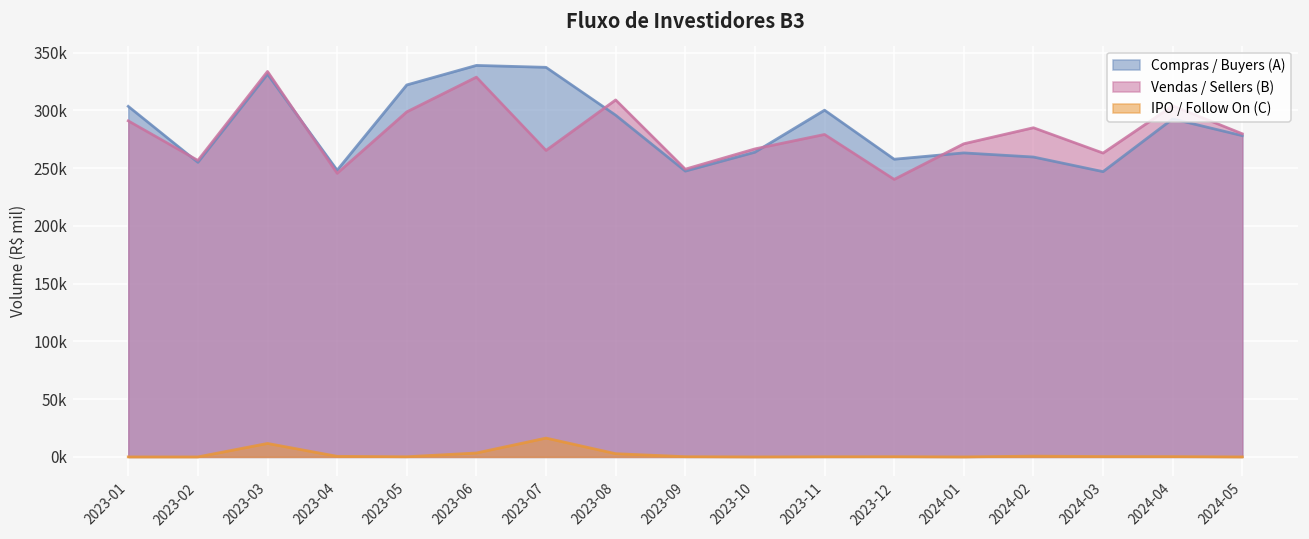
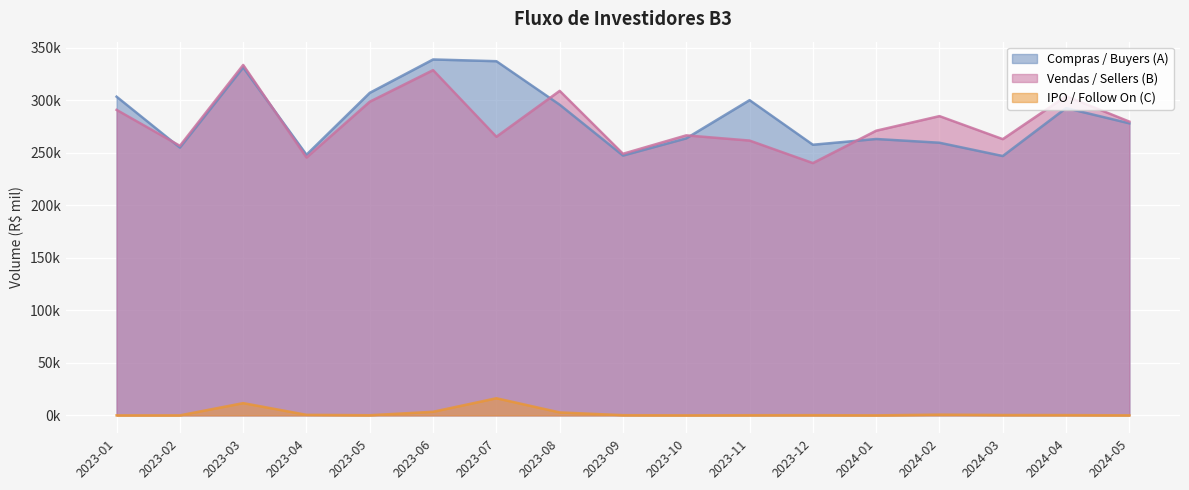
Compras / Buyers (A), 2023-05: 322000 -> 307000
Vendas / Sellers (B), 2023-11: 279000 -> 262000
